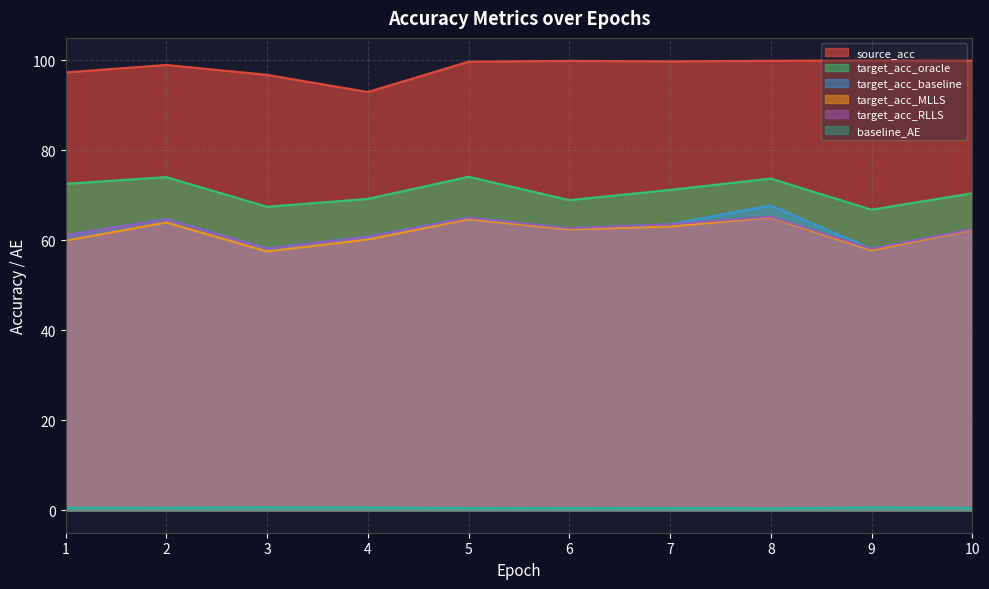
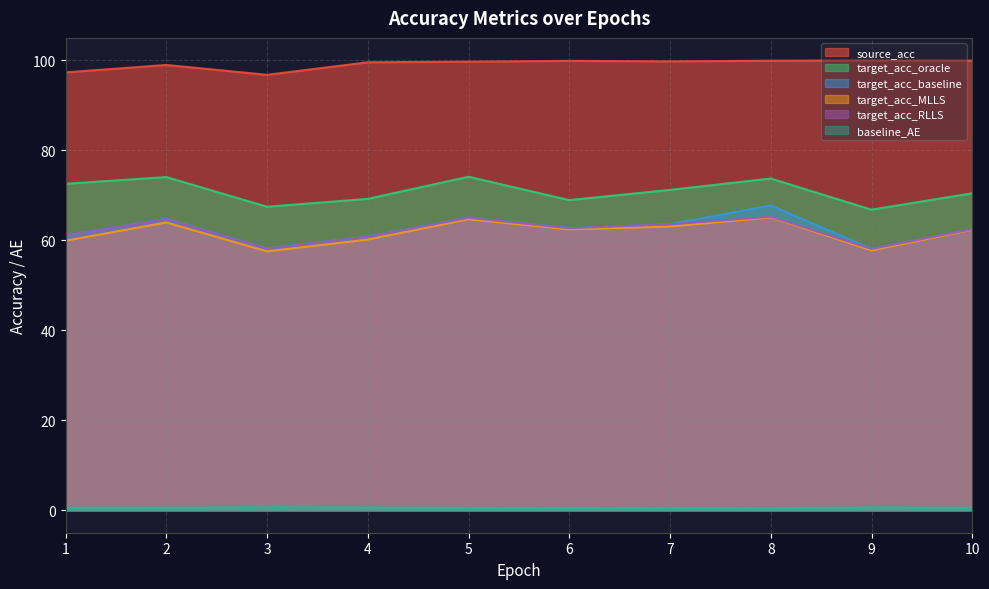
source_acc, 4: 93 -> 100
